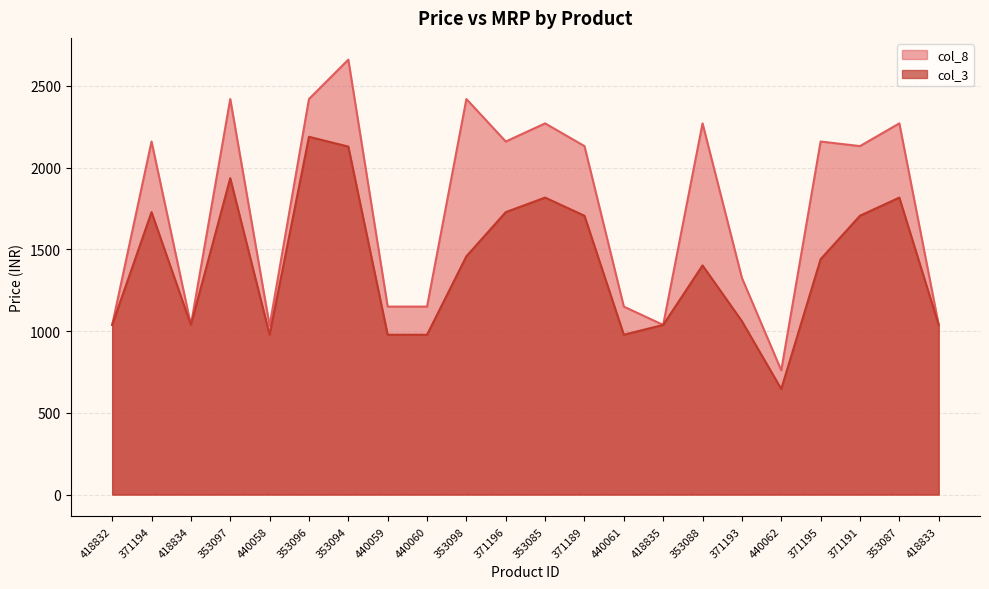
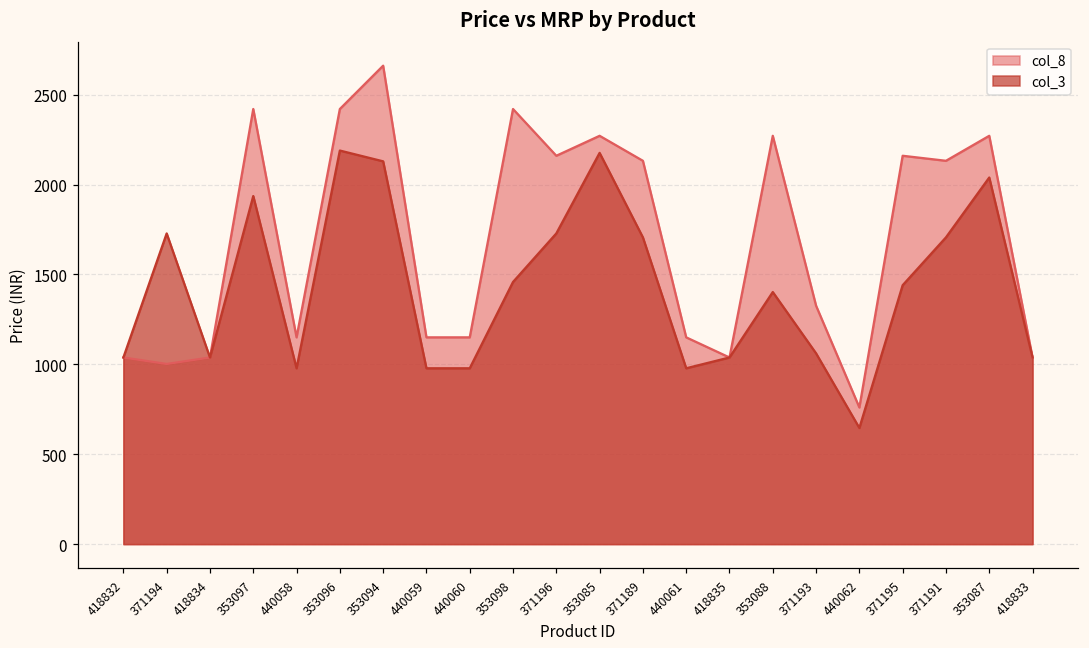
col_8, 371194: 2160 -> 1000
col_8, 440058: 1030 -> 1150
col_3, 353085: 1820 -> 2180
col_3, 353087: 1820 -> 2040
